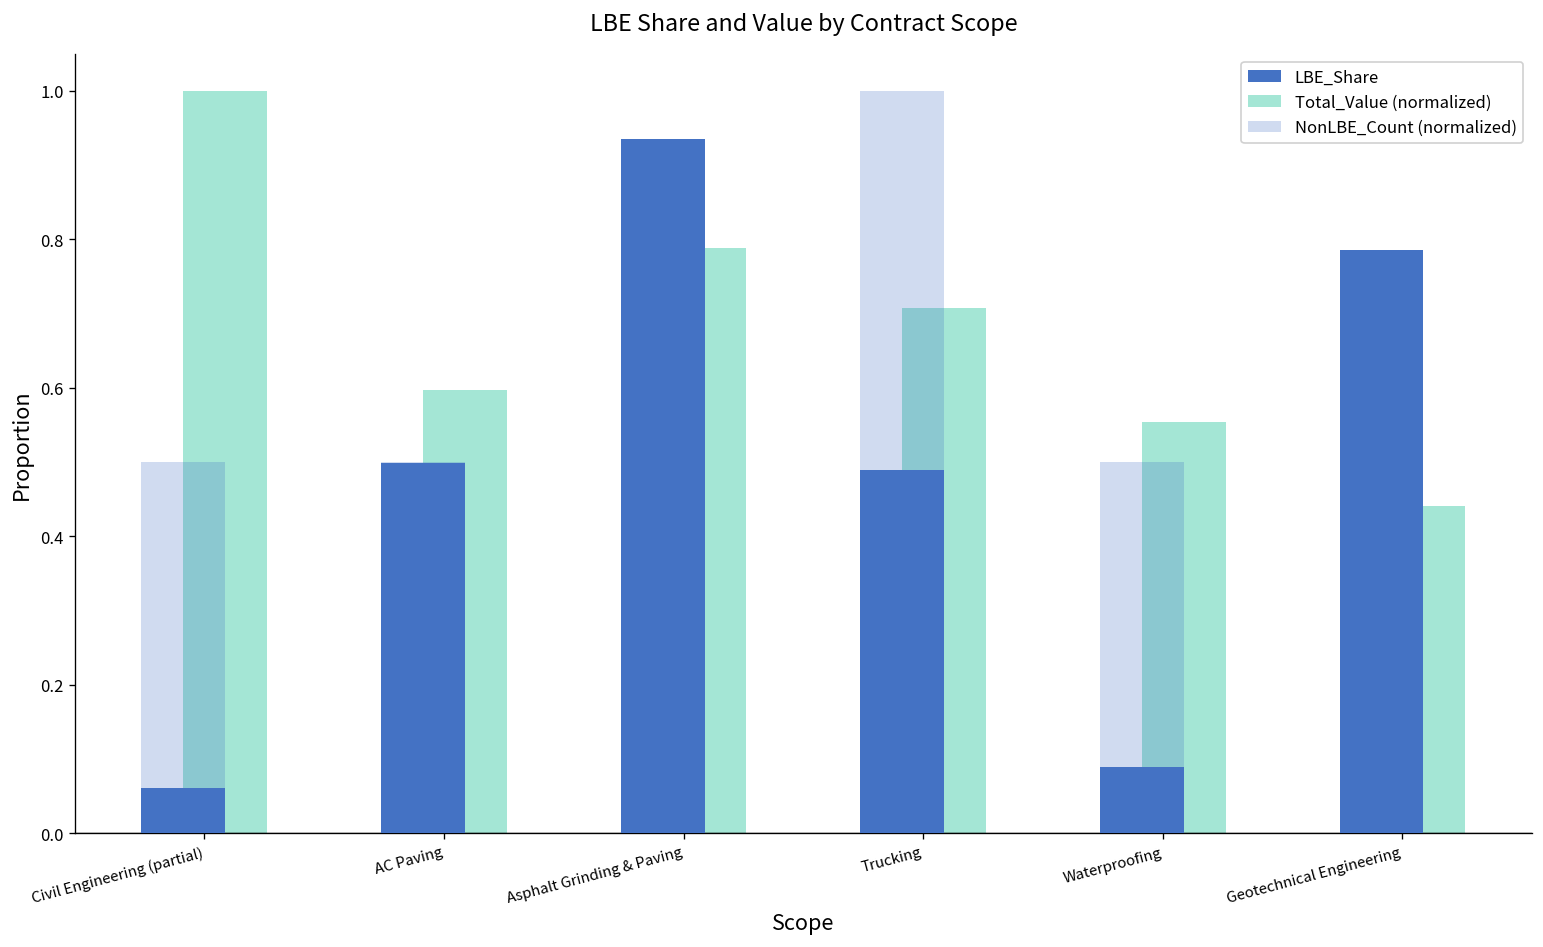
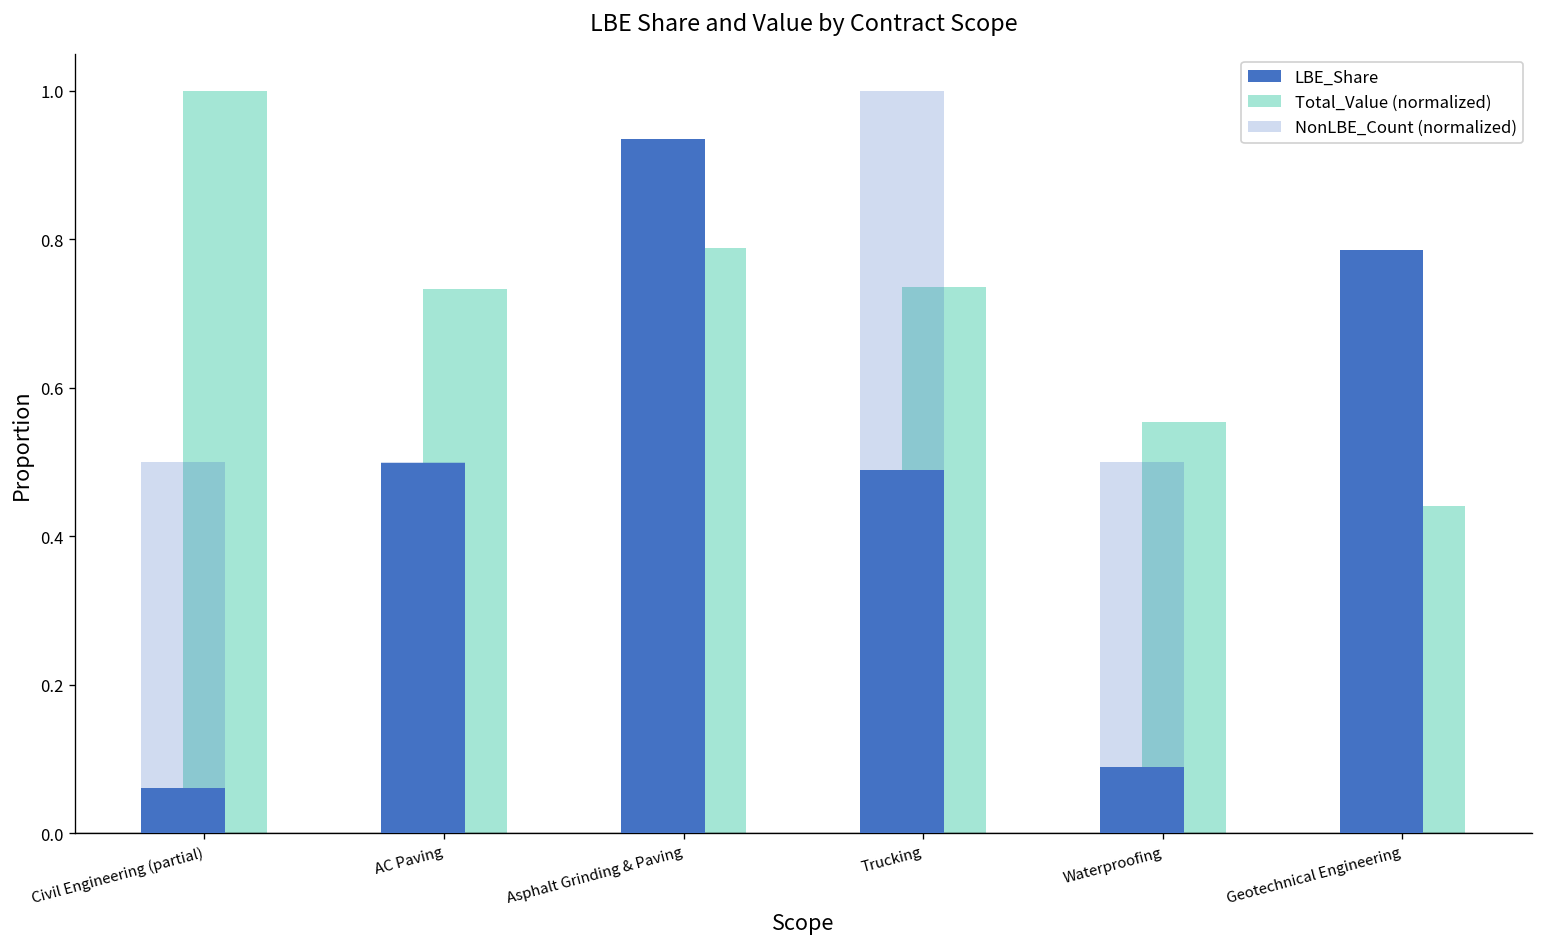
Total_Value (normalized), AC Paving: 0.60 -> 0.73
Total_Value (normalized), Trucking: 0.71 -> 0.74
